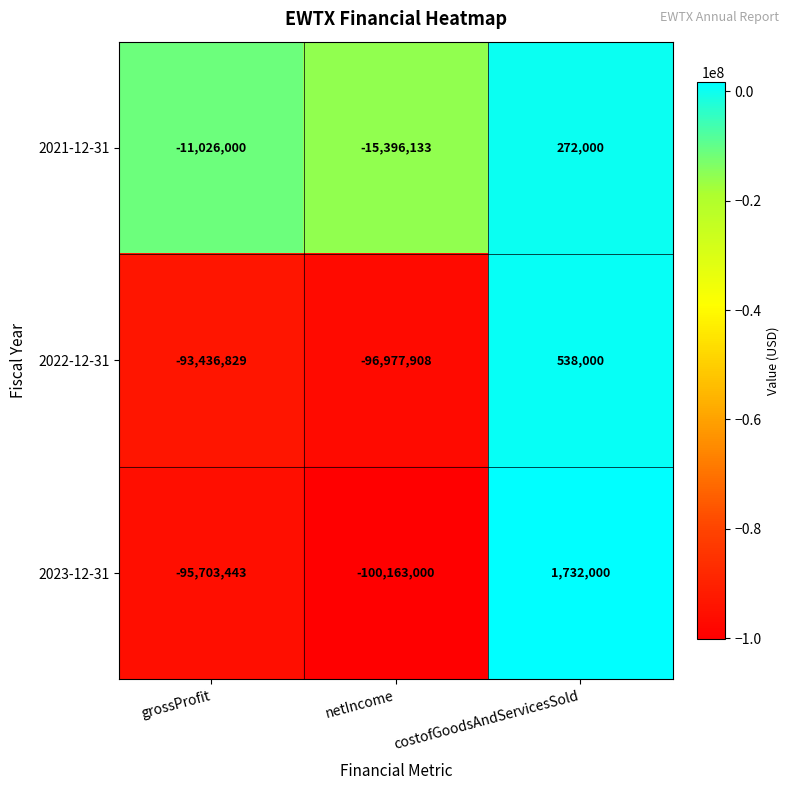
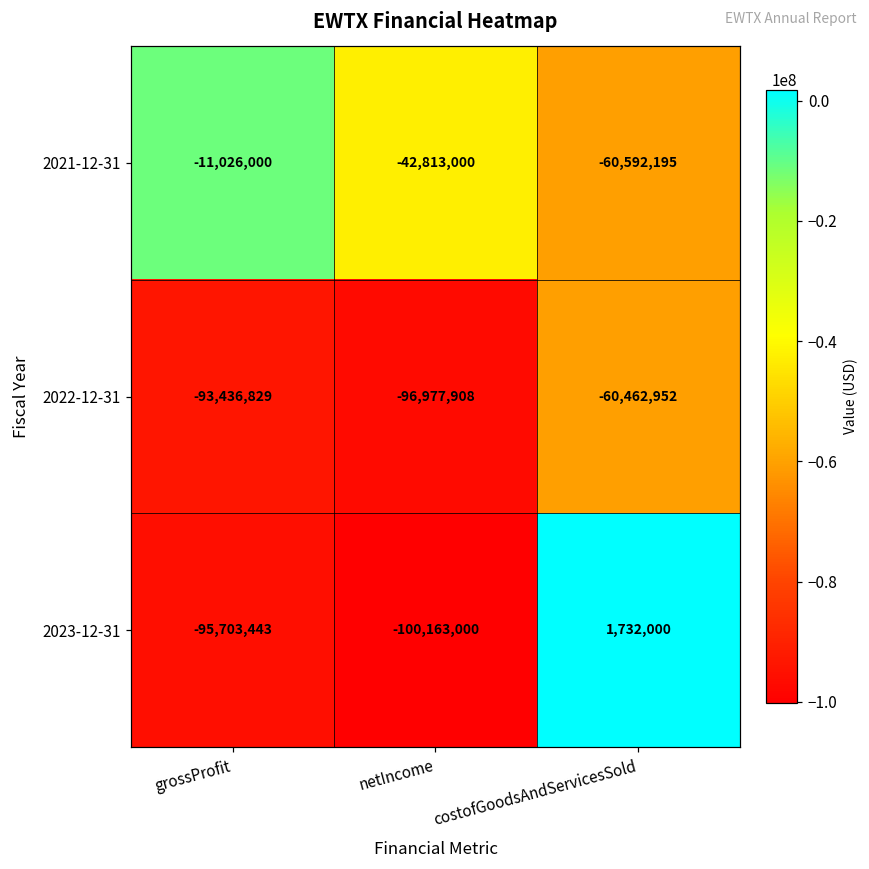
2021-12-31, netIncome: -15,396,133 -> -42,813,000
2021-12-31, costofGoodsAndServicesSold: 272,000 -> -60,592,195
2022-12-31, costofGoodsAndServicesSold: 538,000 -> -60,462,952
